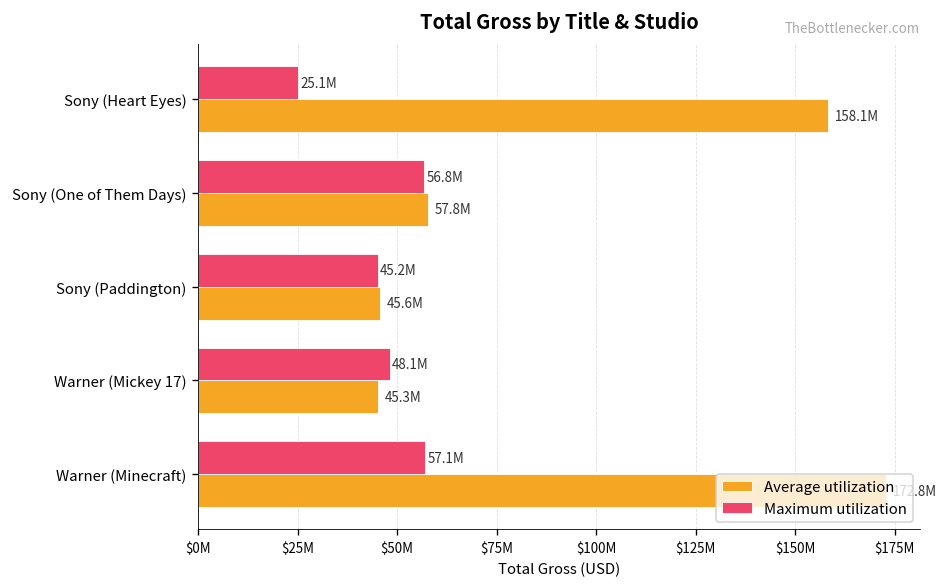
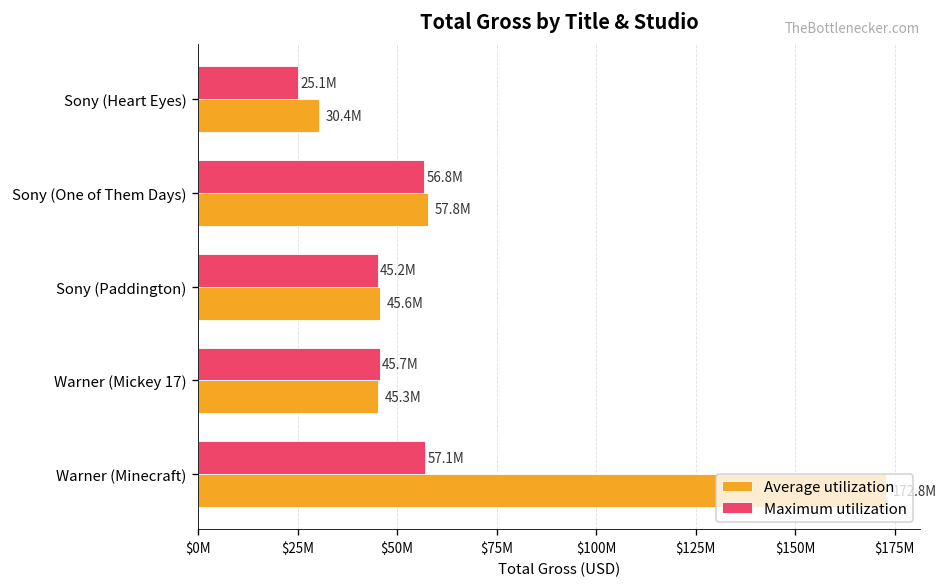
Average utilization, Sony (Heart Eyes): 158.1M -> 30.4M
Maximum utilization, Warner (Mickey 17): 48.1M -> 45.7M
